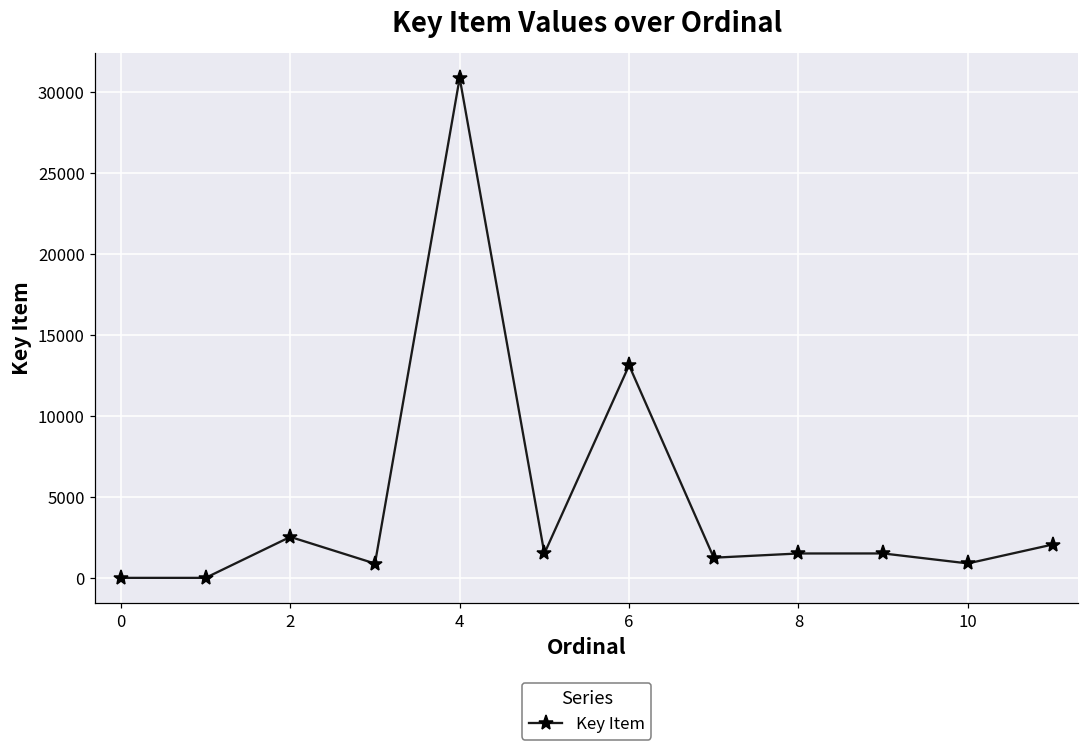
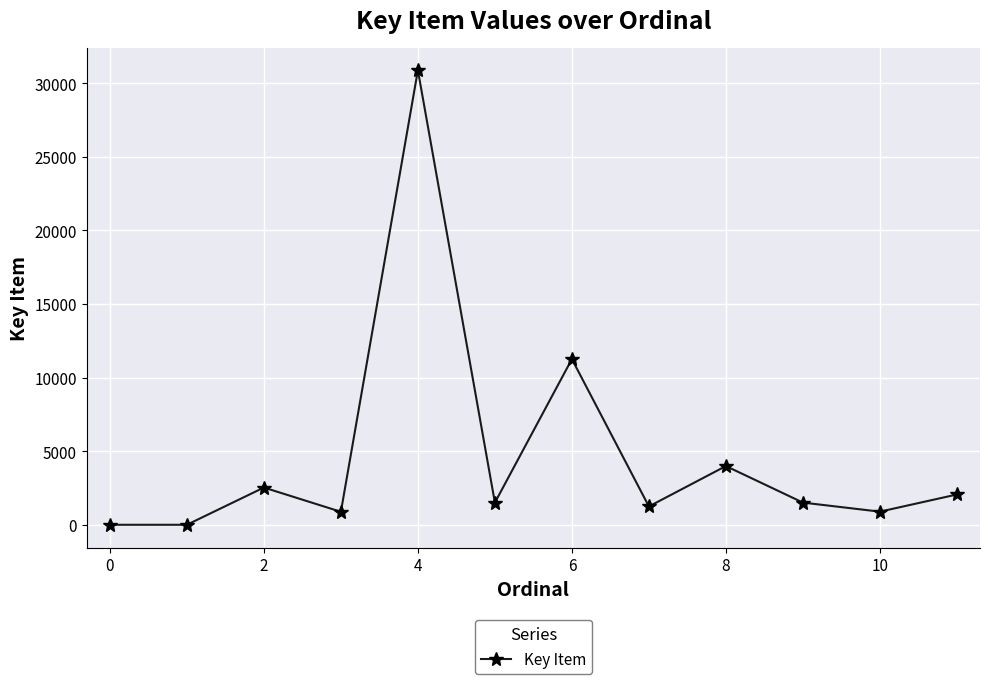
6: 13100 -> 11300
8: 1500 -> 4000
